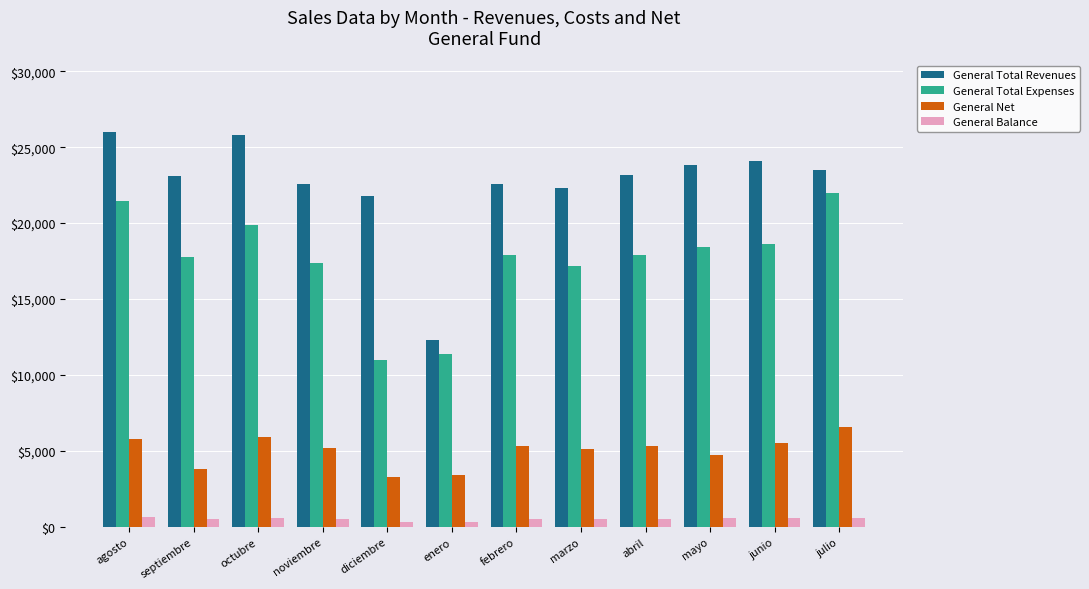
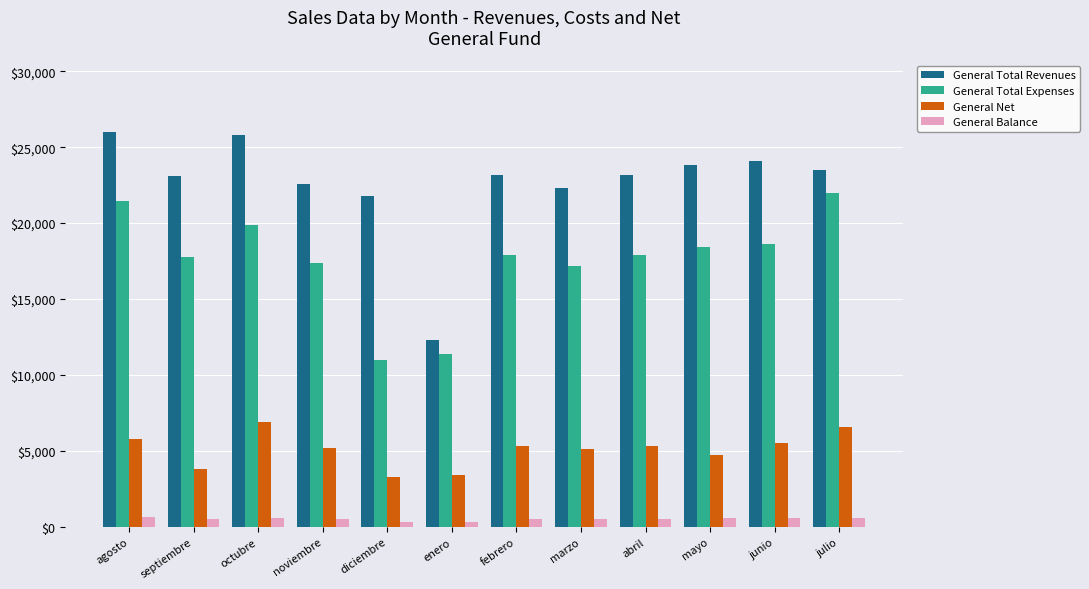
General Net, octubre: $5,900 -> $6,900
General Total Revenues, febrero: $22,600 -> $23,200
